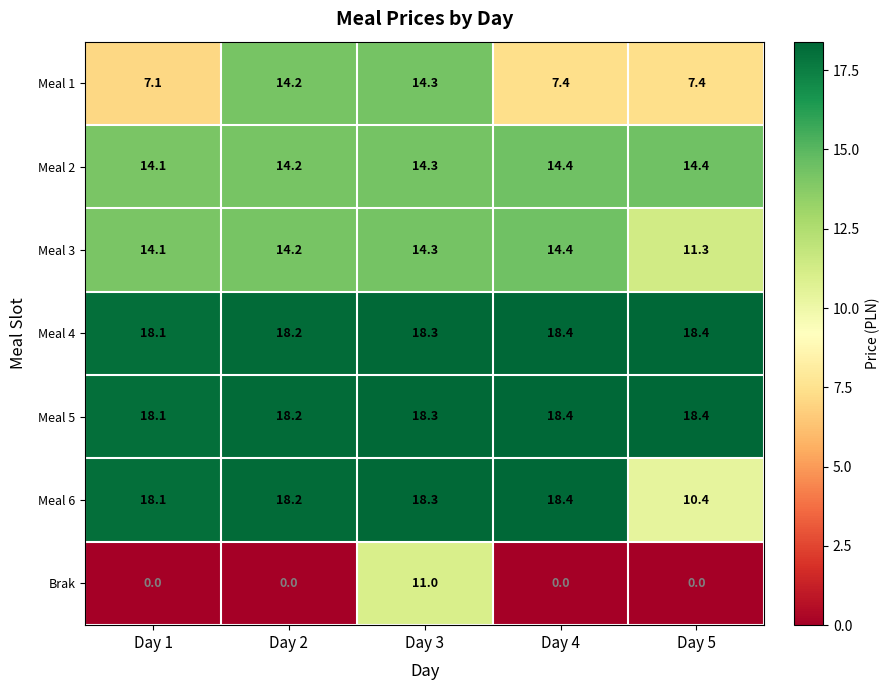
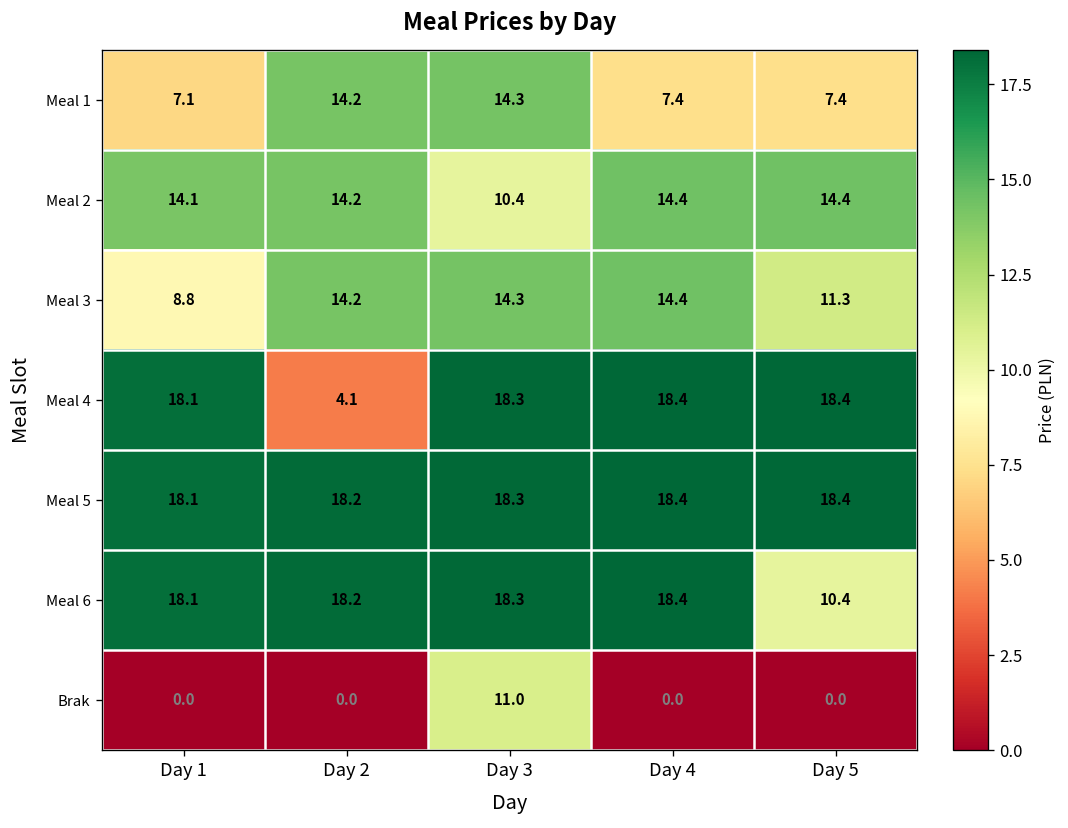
Meal 2, Day 3: 14.3 -> 10.4
Meal 3, Day 1: 14.1 -> 8.8
Meal 4, Day 2: 18.2 -> 4.1
